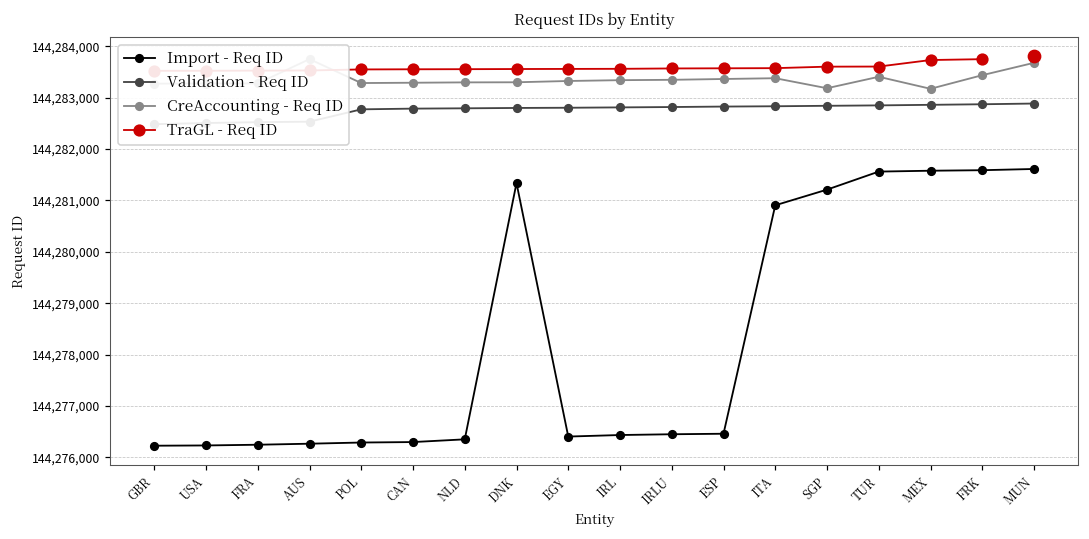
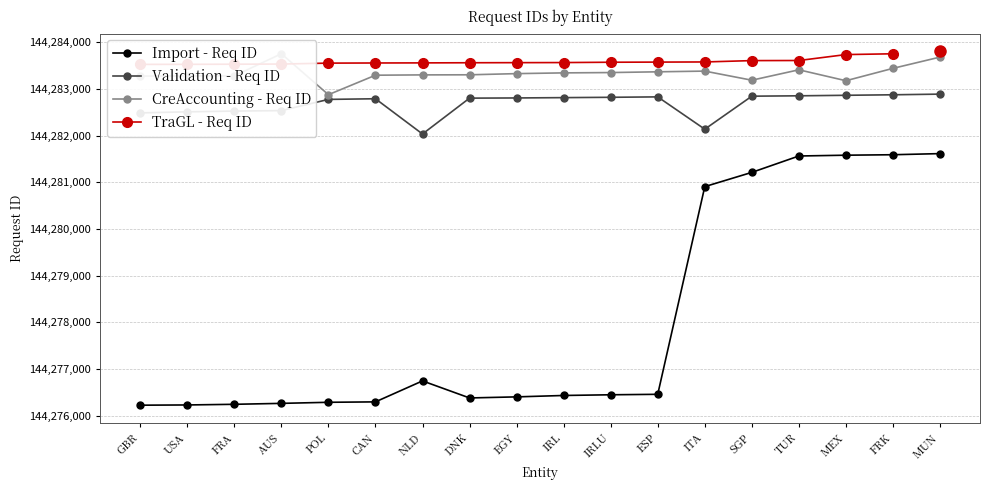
CreAccounting - Req ID, POL: 144,283,300 -> 144,282,900
Import - Req ID, NLD: 144,276,300 -> 144,276,700
Validation - Req ID, NLD: 144,282,800 -> 144,282,000
Import - Req ID, DNK: 144,281,300 -> 144,276,400
Validation - Req ID, ITA: 144,282,800 -> 144,282,100
